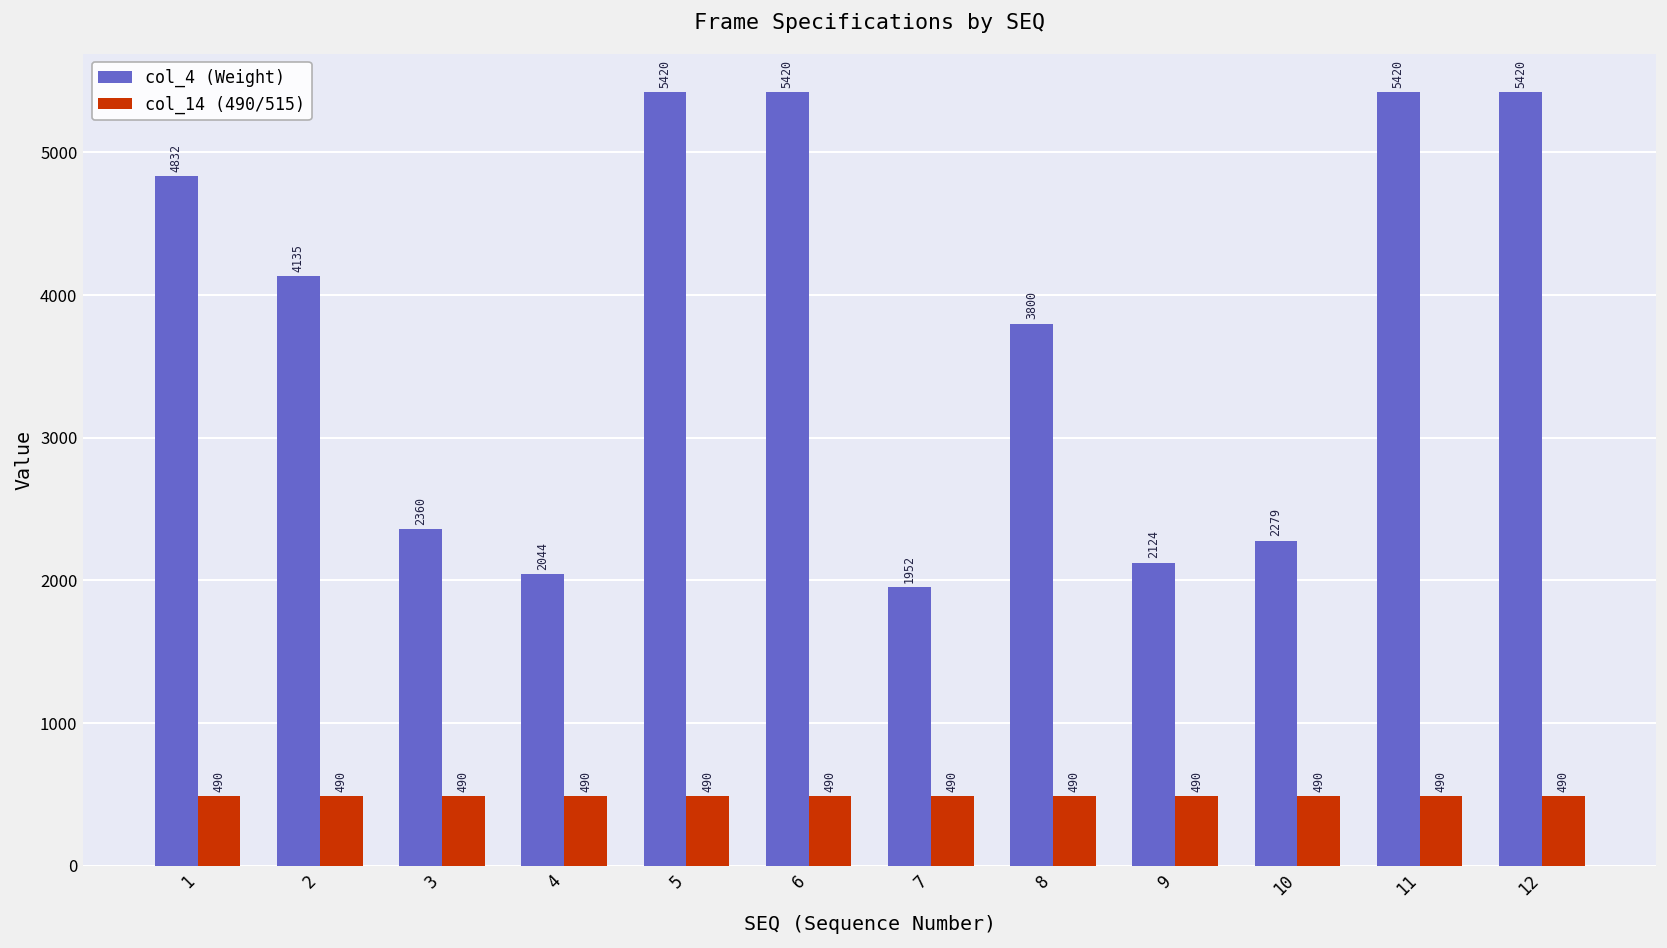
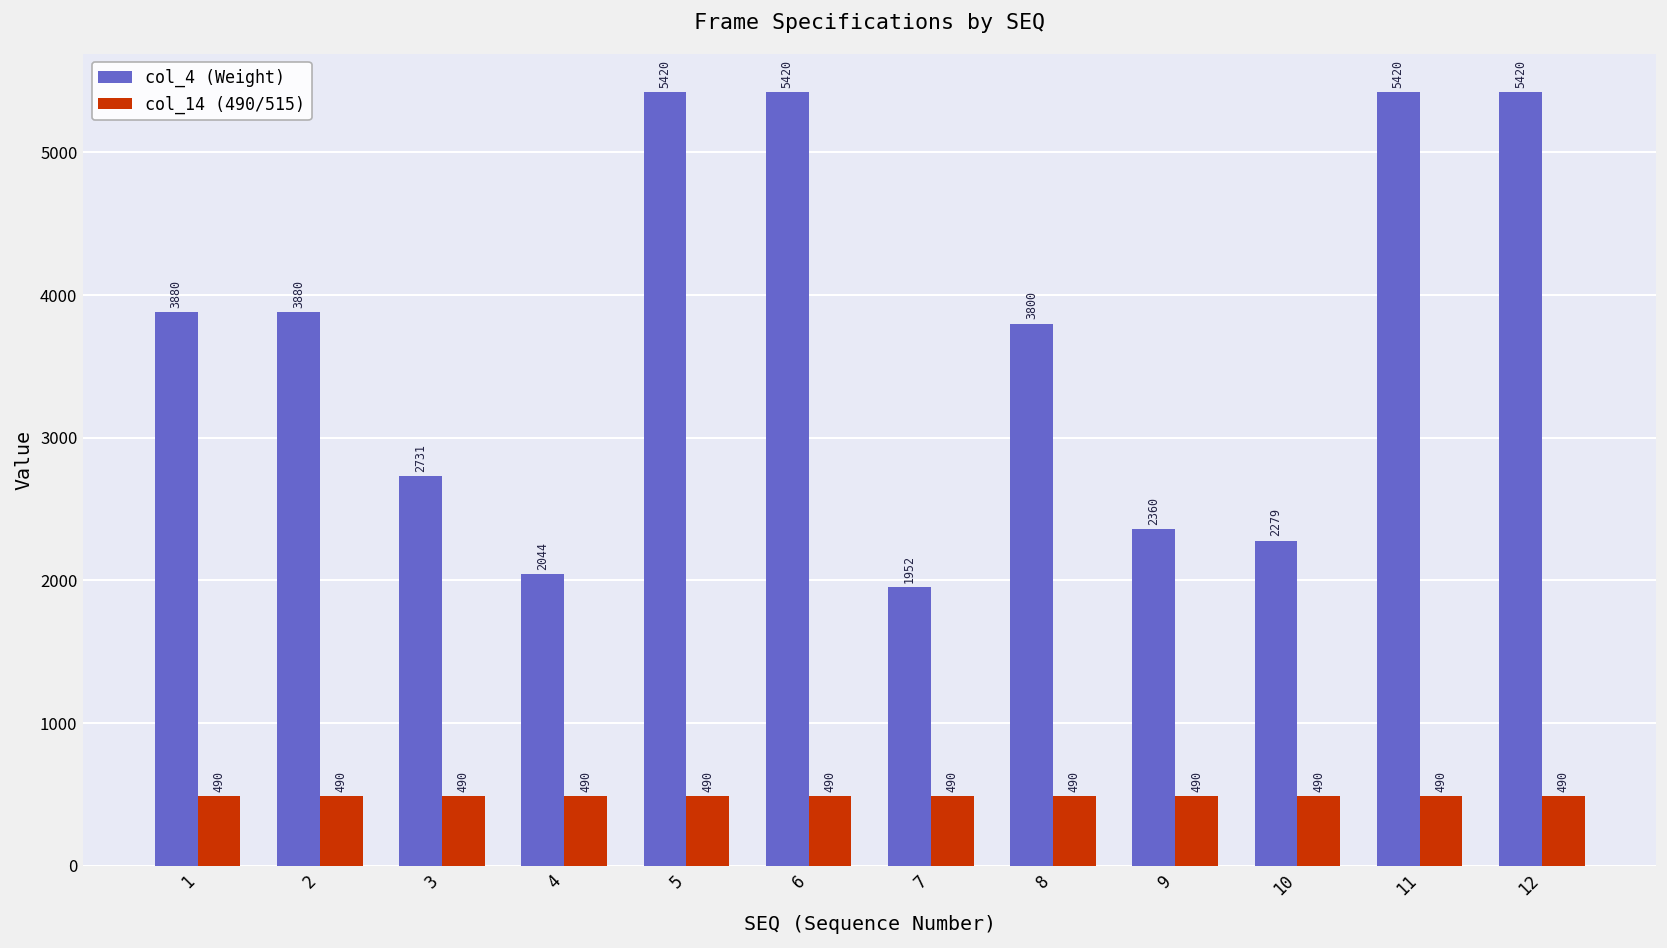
col_4 (Weight), 1: 4832 -> 3880
col_4 (Weight), 2: 4135 -> 3880
col_4 (Weight), 3: 2360 -> 2731
col_4 (Weight), 9: 2124 -> 2360
